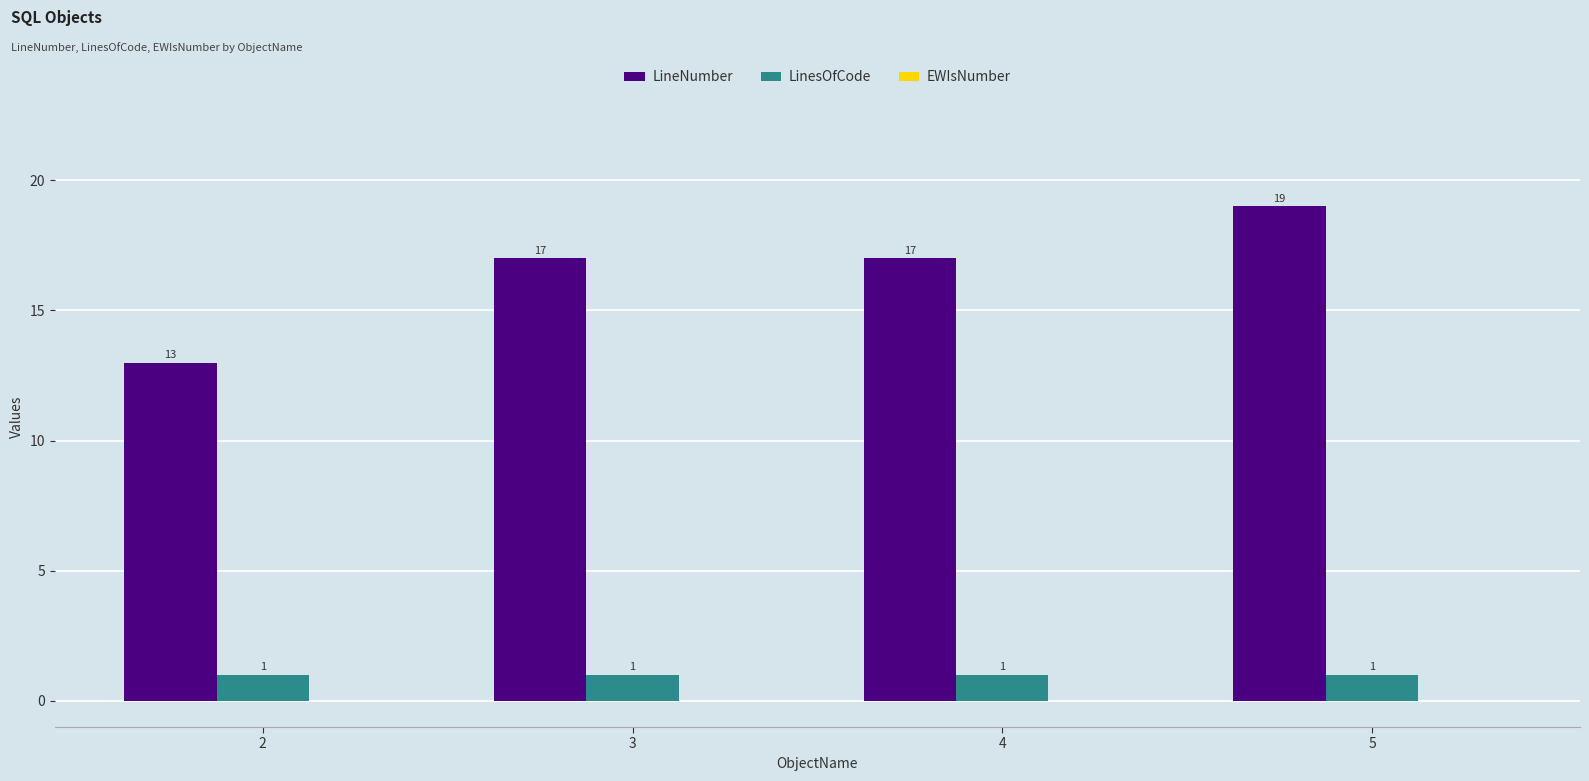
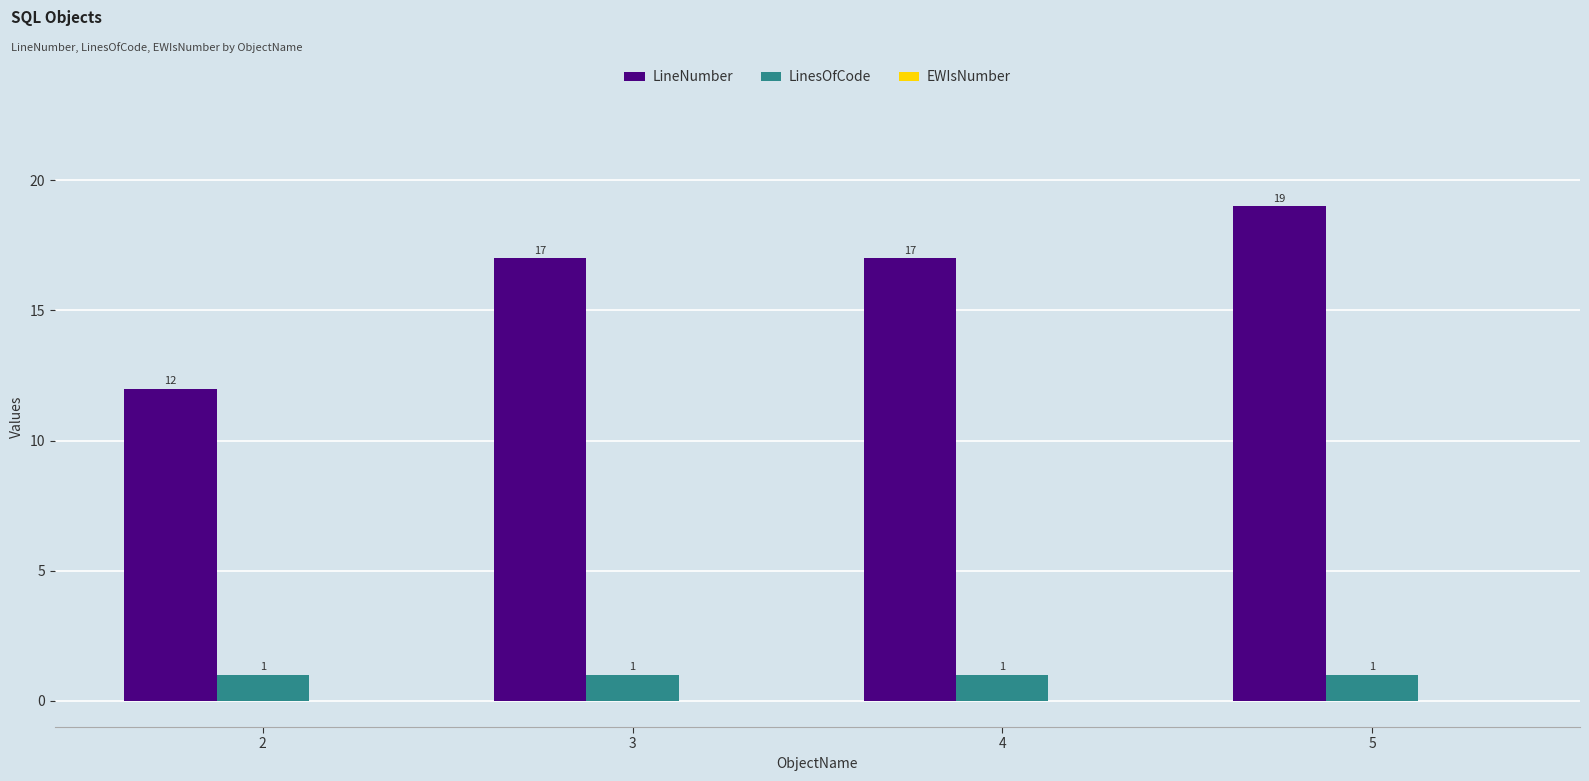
LineNumber, 2: 13 -> 12
